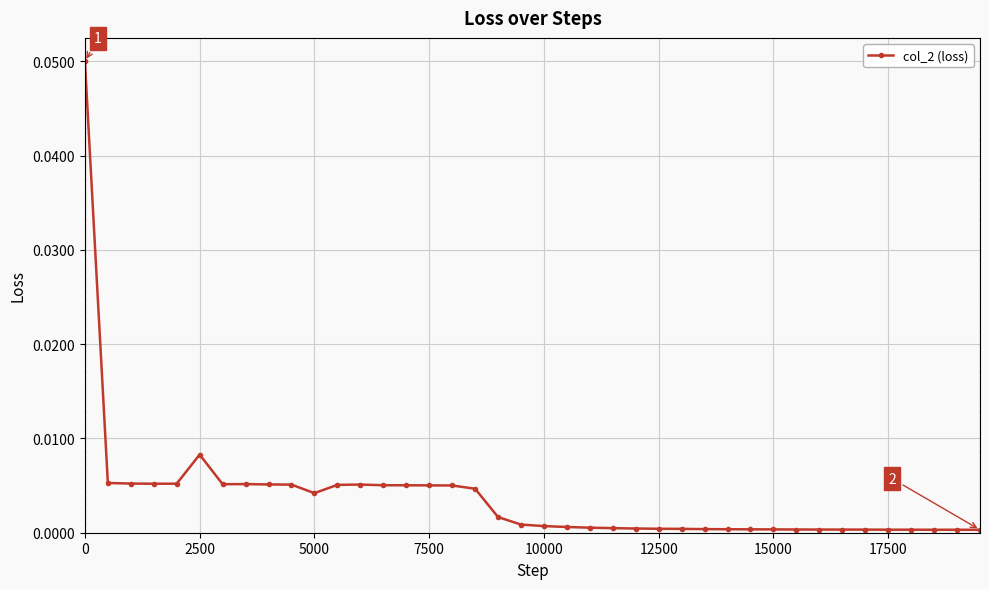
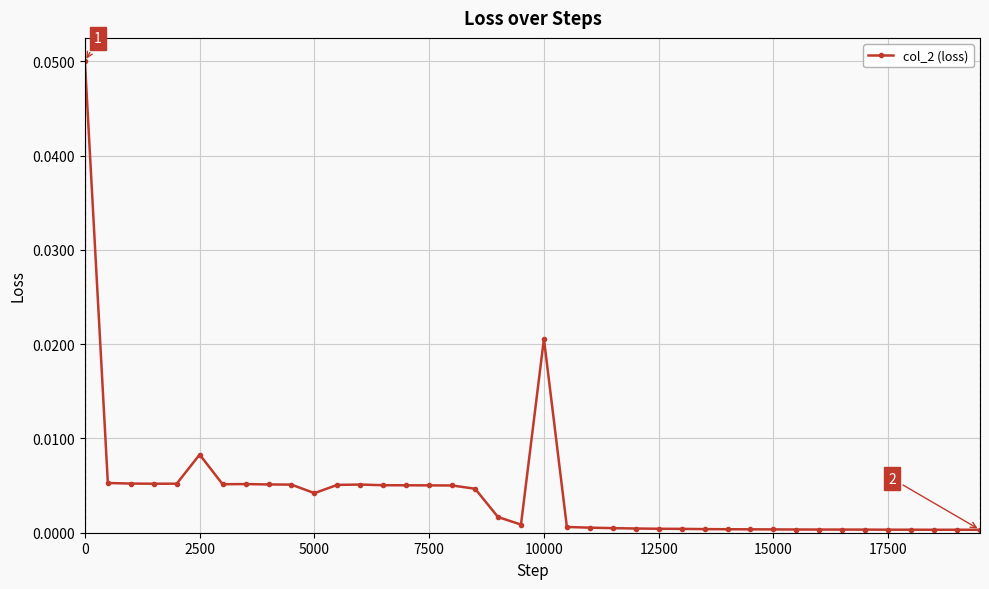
10000: 0.001 -> 0.021
